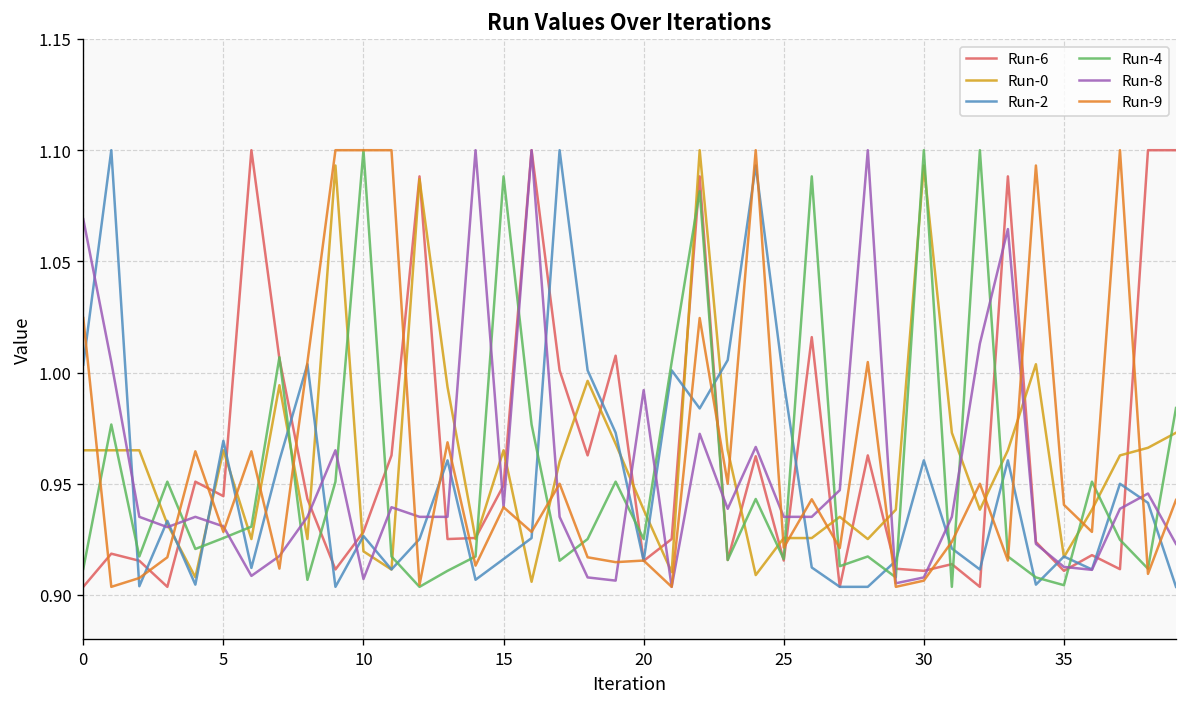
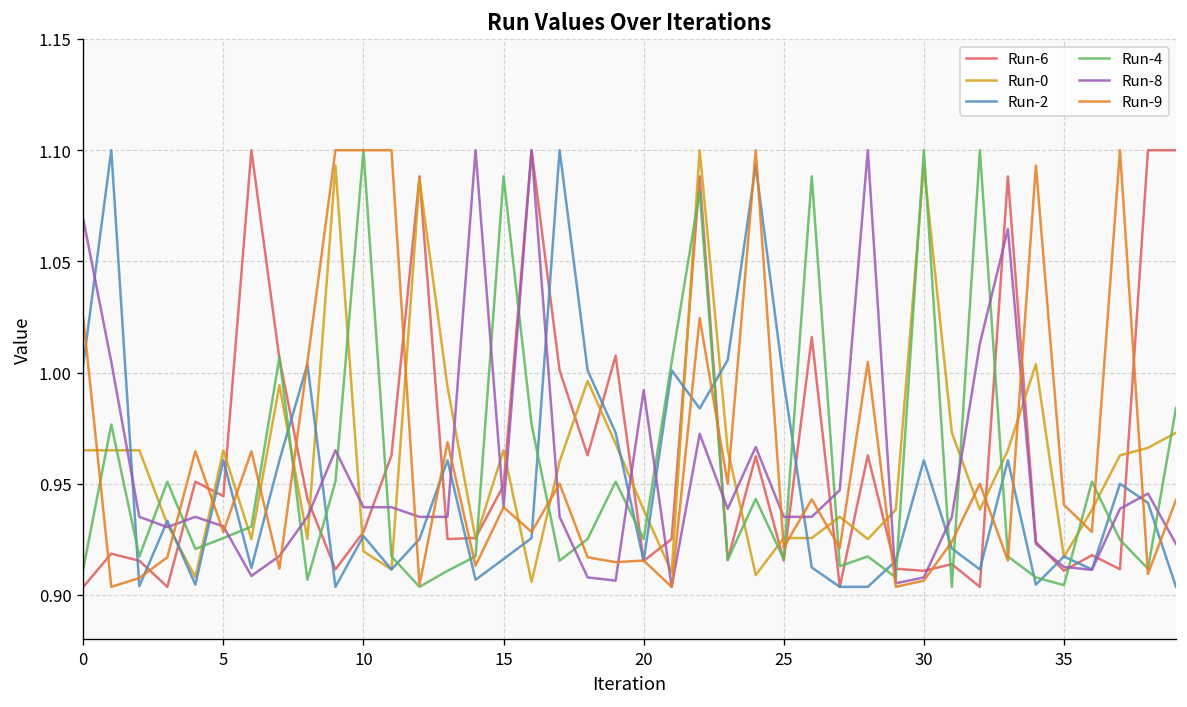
Run-2, 5: 0.969 -> 0.961
Run-8, 10: 0.907 -> 0.939
